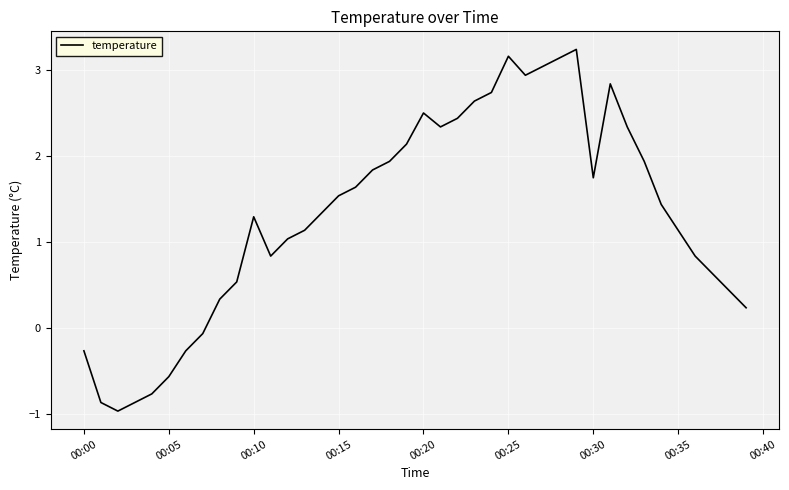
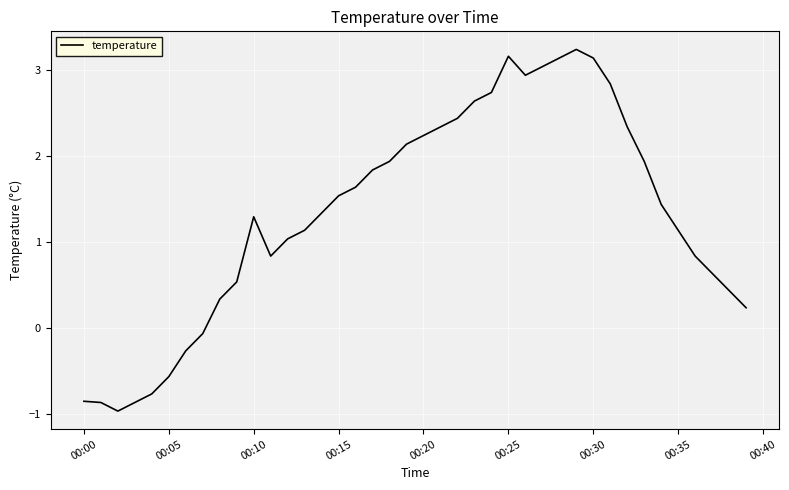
00:00: -0.3 -> -0.8
00:20: 2.5 -> 2.2
00:30: 1.7 -> 3.1
